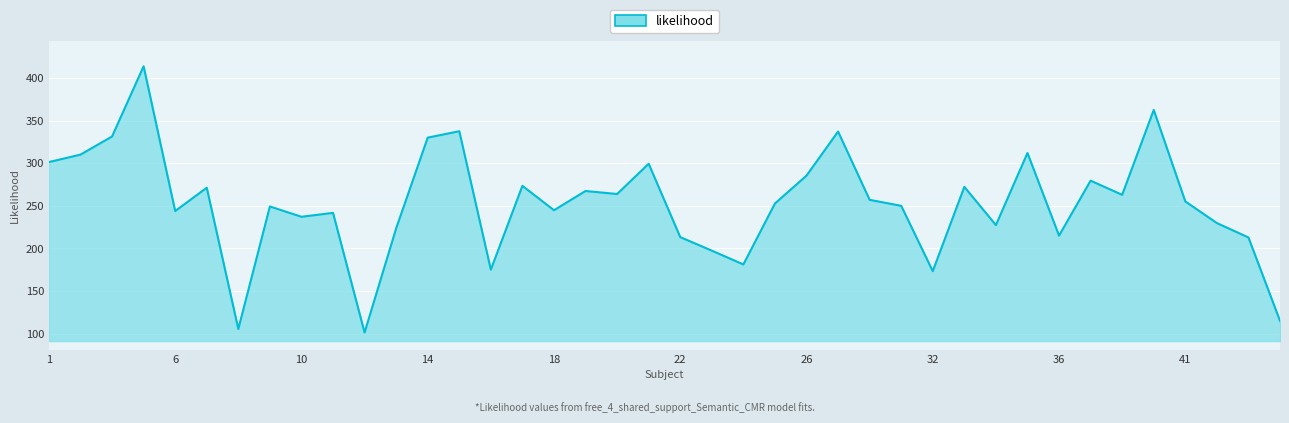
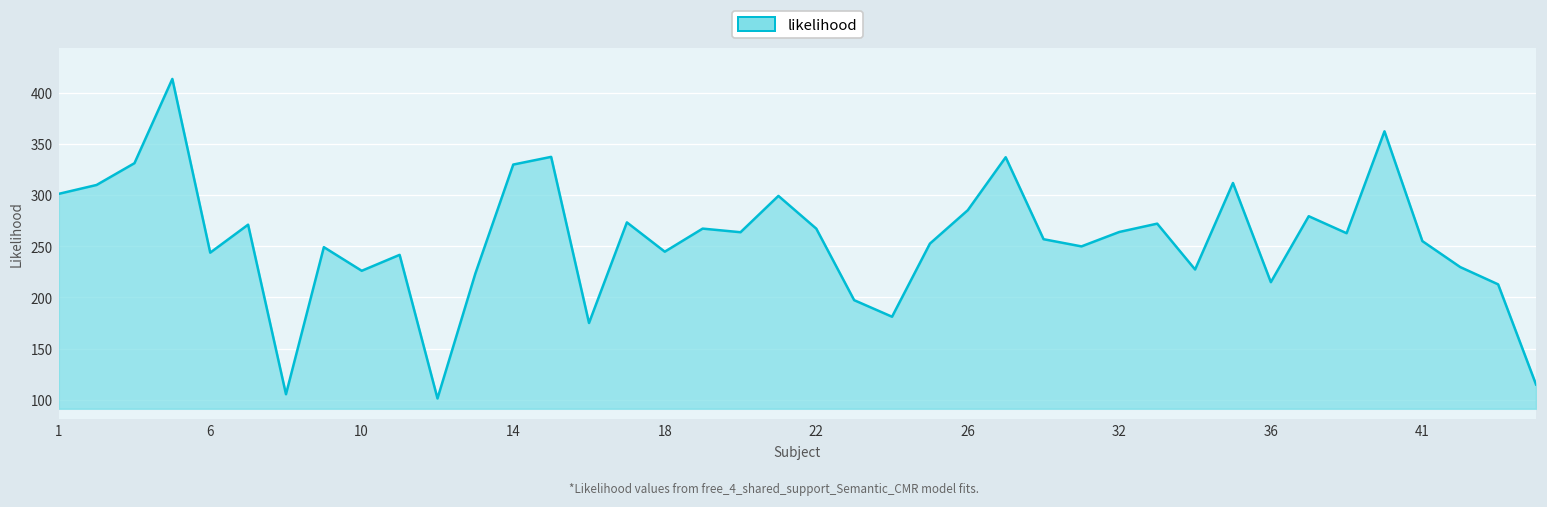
10: 240 -> 230
22: 210 -> 270
32: 170 -> 260
